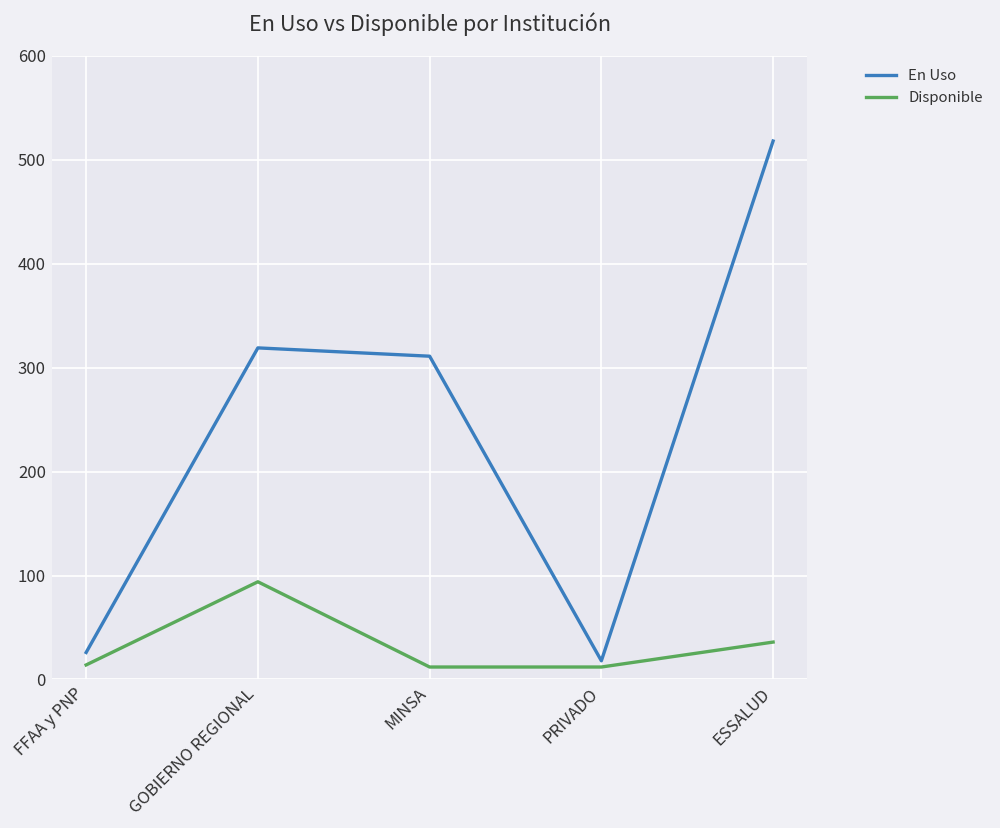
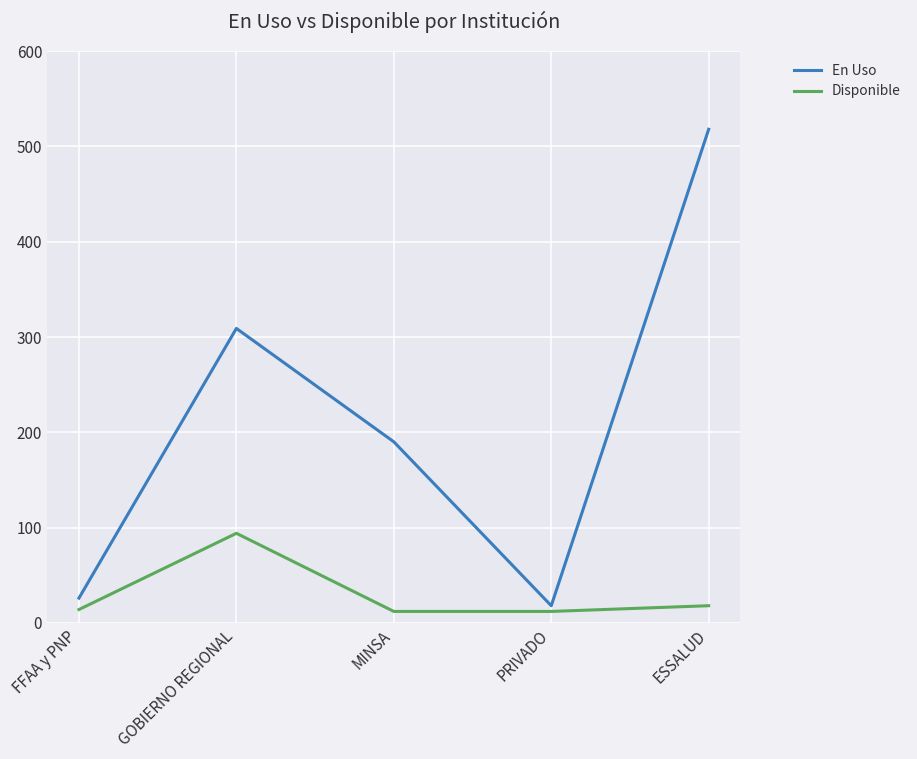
En Uso, GOBIERNO REGIONAL: 320 -> 310
En Uso, MINSA: 310 -> 190
Disponible, ESSALUD: 40 -> 20
